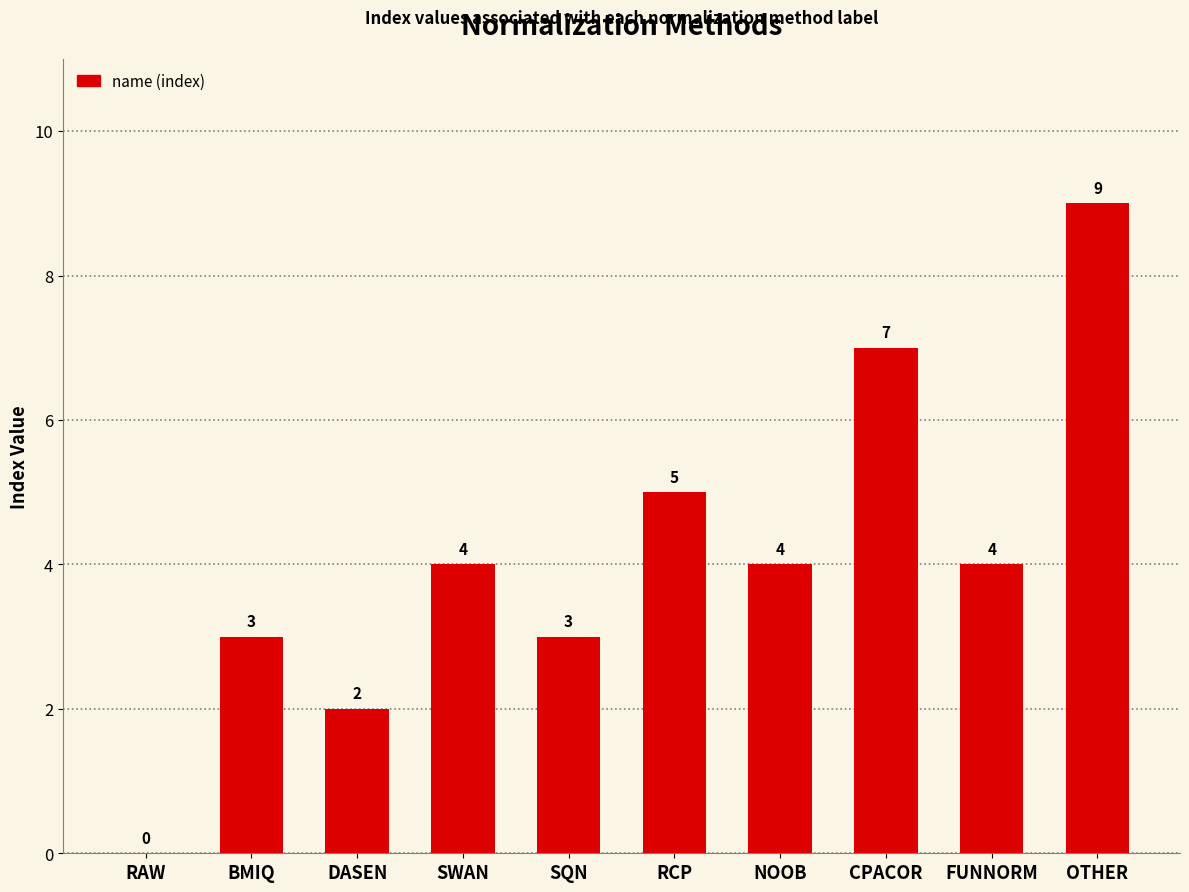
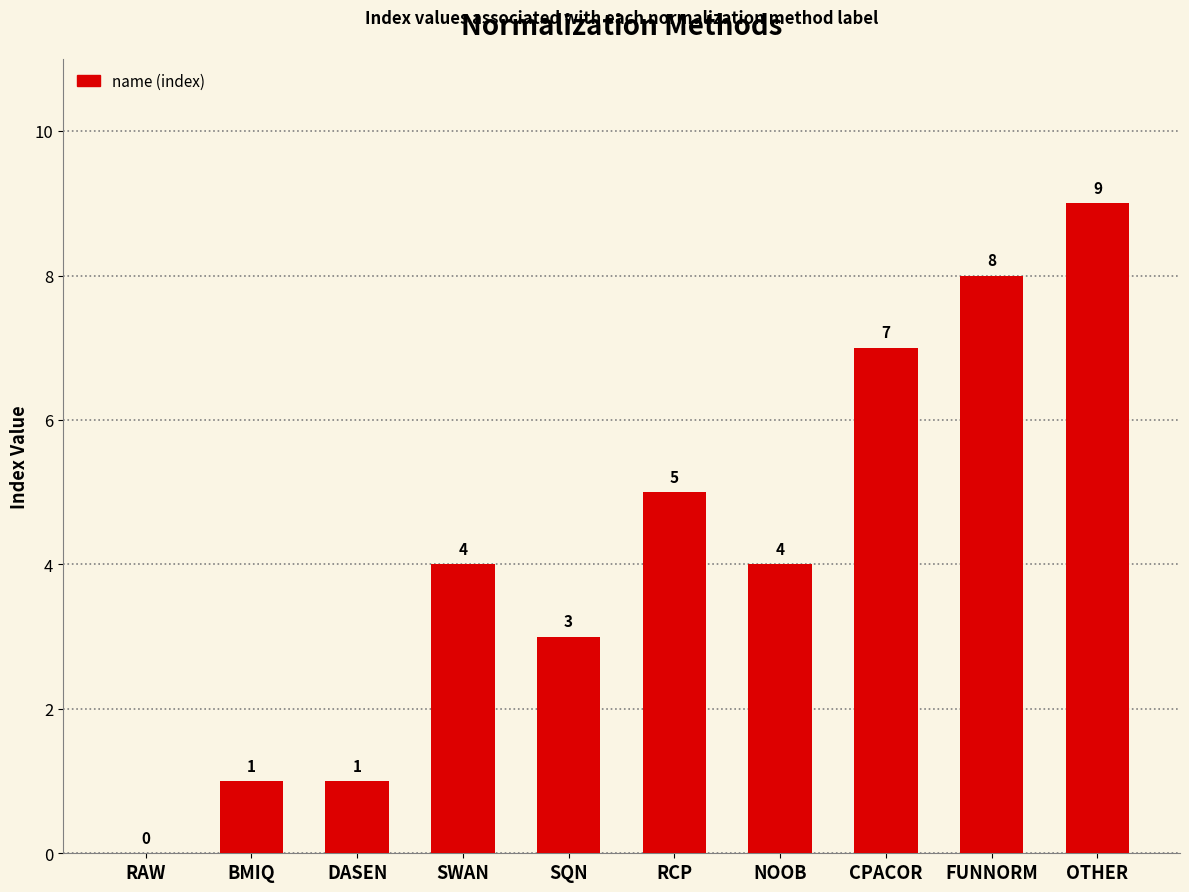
BMIQ: 3 -> 1
DASEN: 2 -> 1
FUNNORM: 4 -> 8
